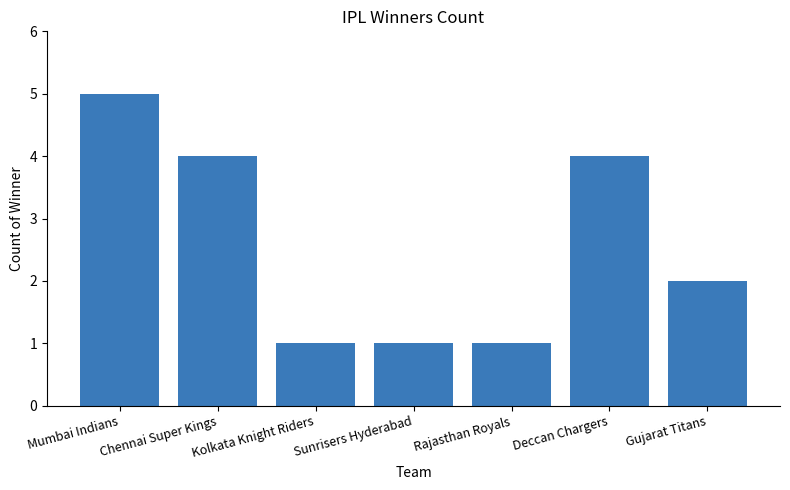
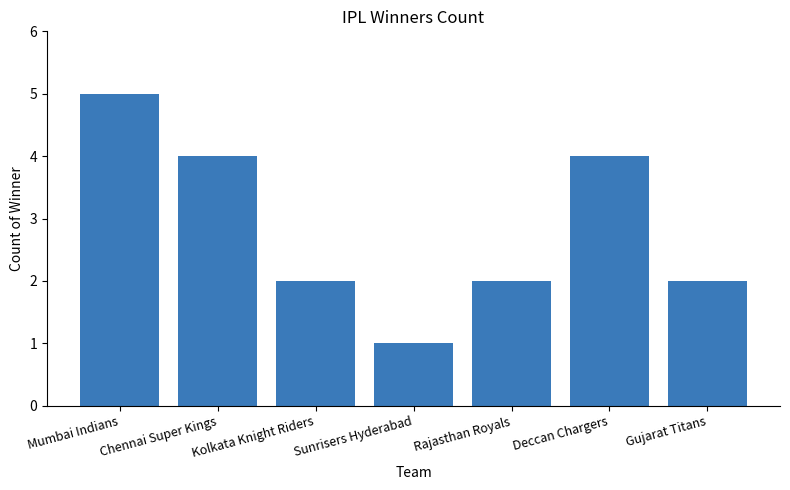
Kolkata Knight Riders: 1 -> 2
Rajasthan Royals: 1 -> 2
